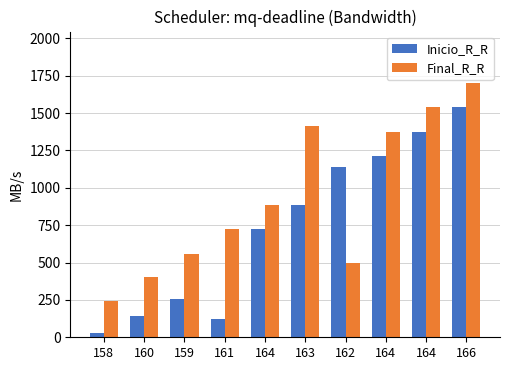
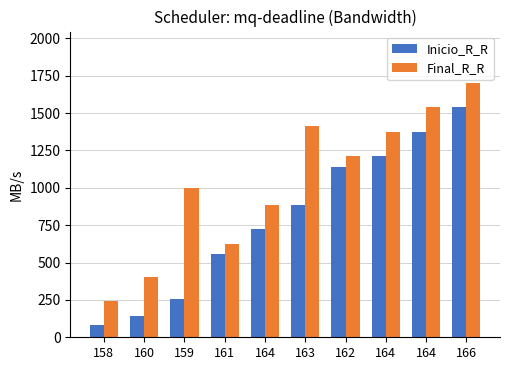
Inicio_R_R, 158: 30 -> 80
Final_R_R, 159: 560 -> 1000
Inicio_R_R, 161: 120 -> 560
Final_R_R, 161: 720 -> 630
Final_R_R, 162: 500 -> 1210
